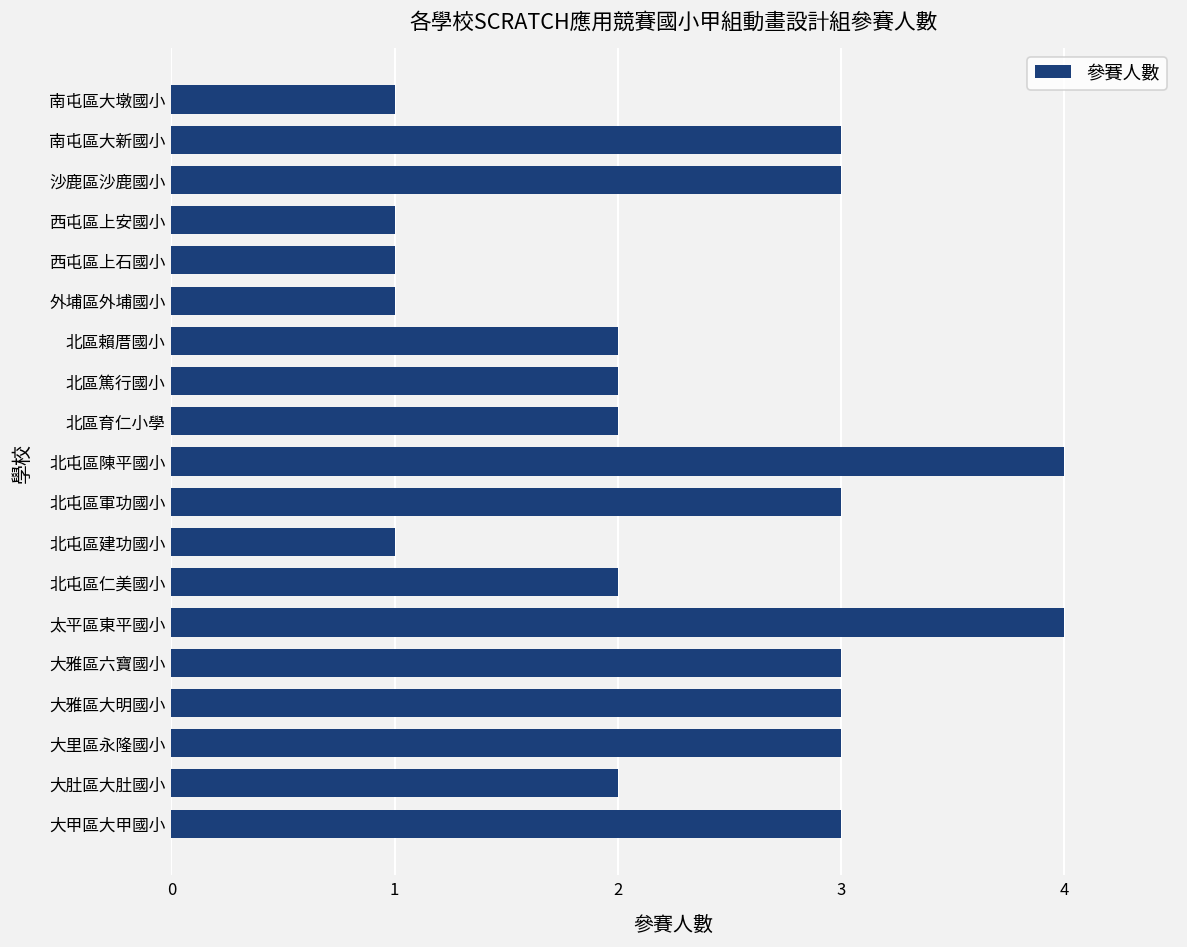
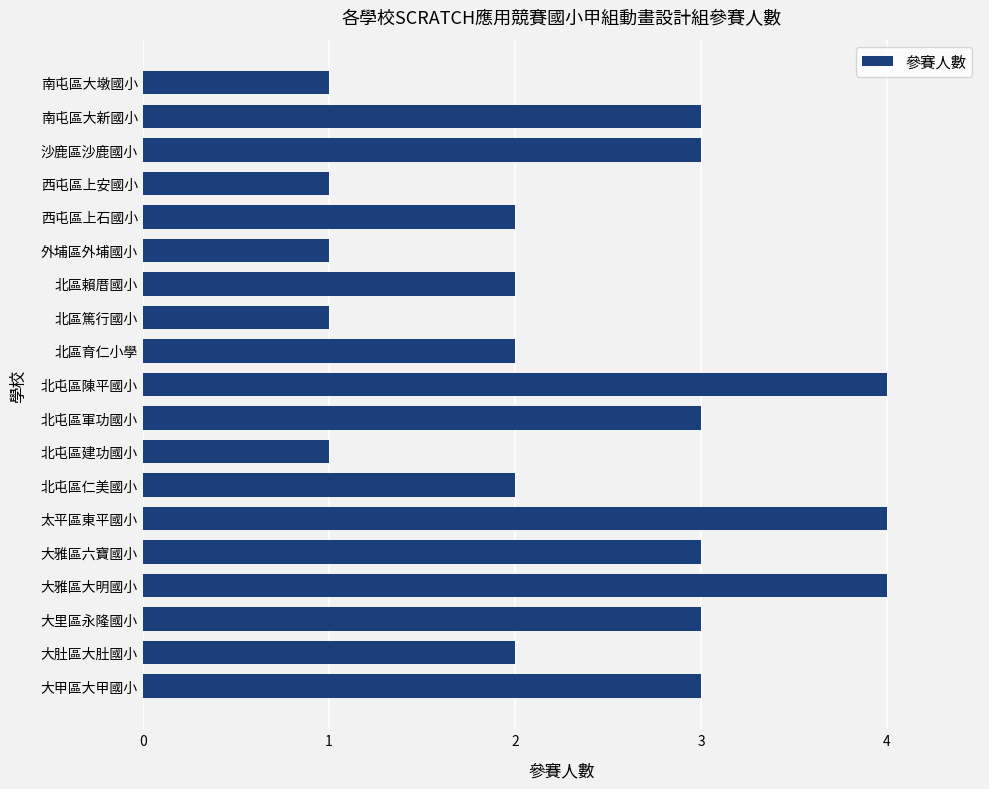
西屯區上石國小: 1 -> 2
北區篤行國小: 2 -> 1
大雅區大明國小: 3 -> 4
